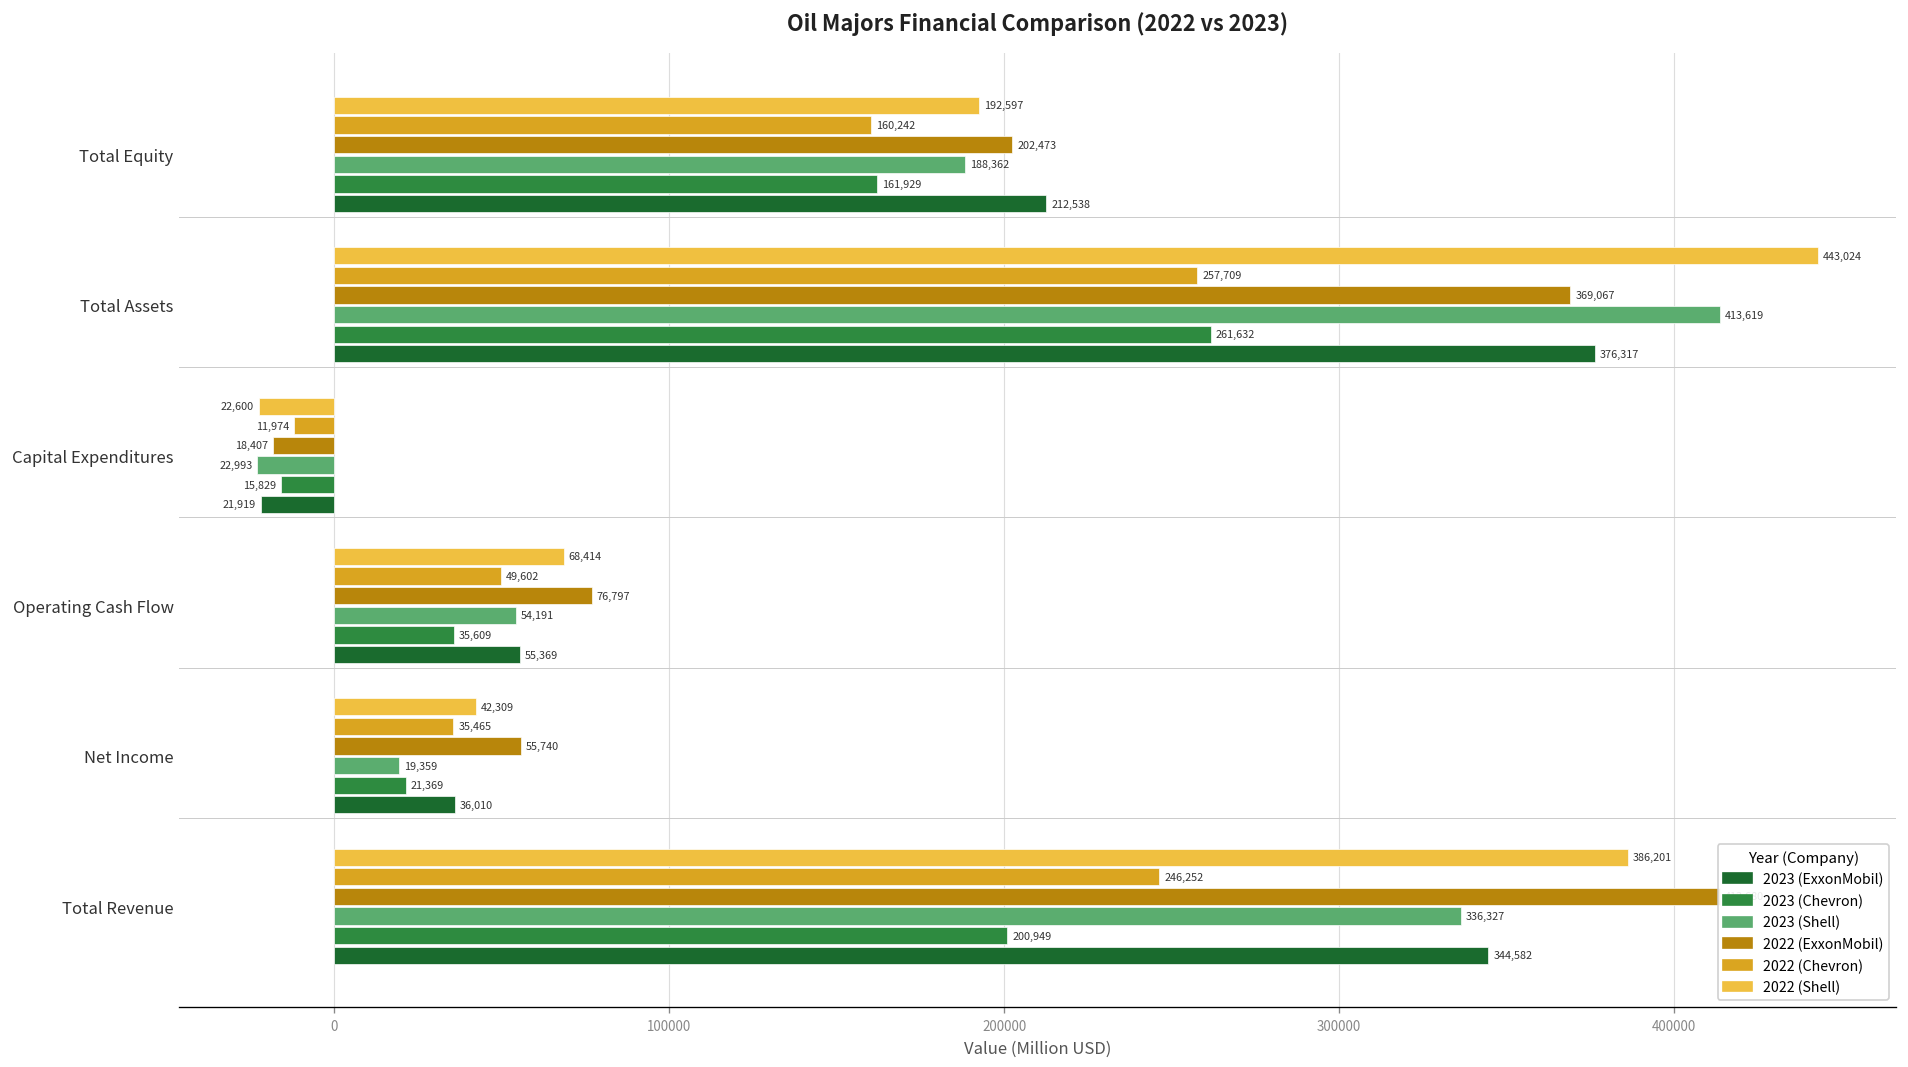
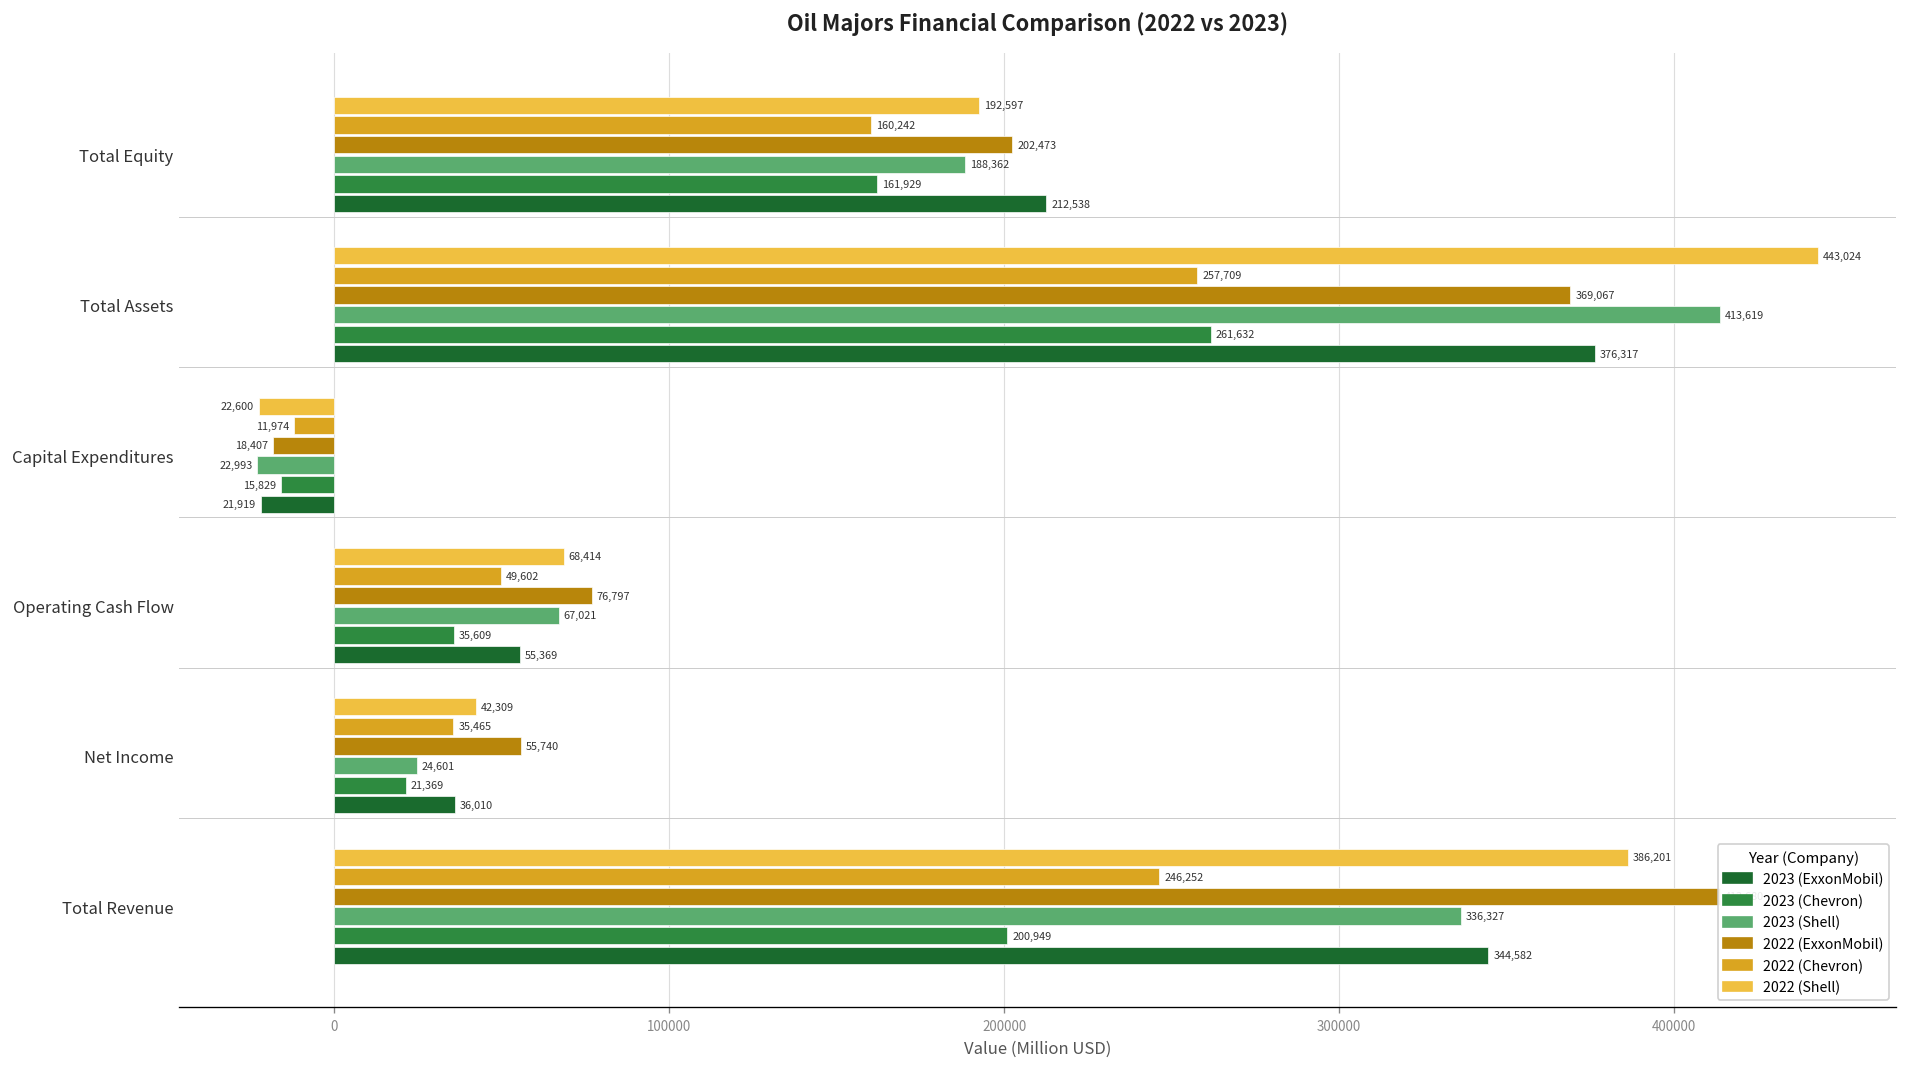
2023 (Shell), Operating Cash Flow: 54,191 -> 67,021
2023 (Shell), Net Income: 19,359 -> 24,601
